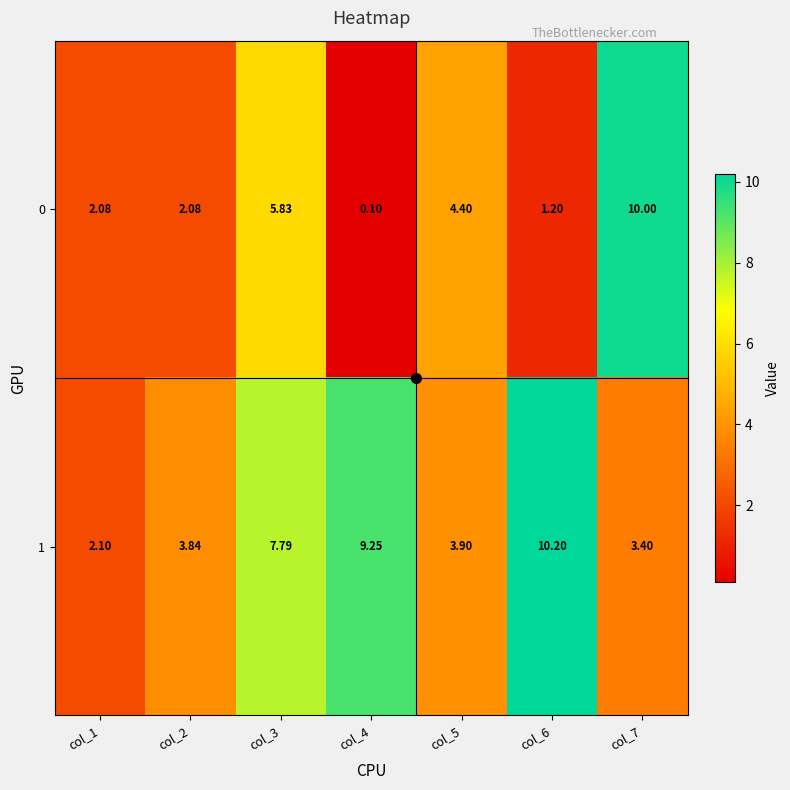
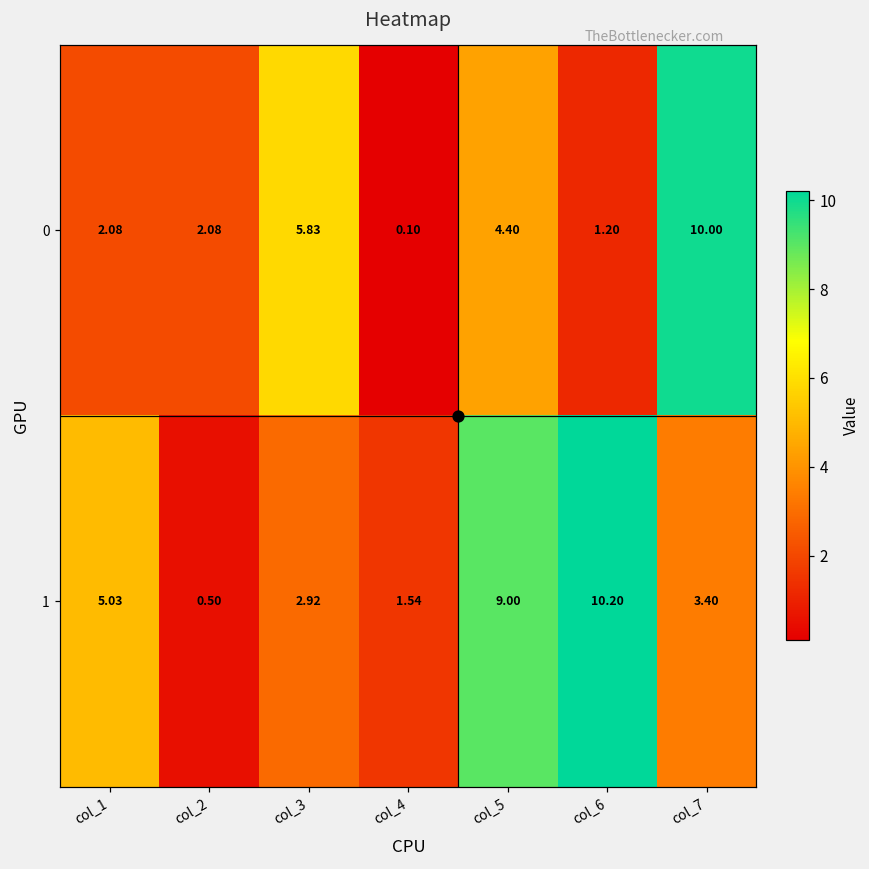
1, col_1: 2.10 -> 5.03
1, col_2: 3.84 -> 0.50
1, col_3: 7.79 -> 2.92
1, col_4: 9.25 -> 1.54
1, col_5: 3.90 -> 9.00
